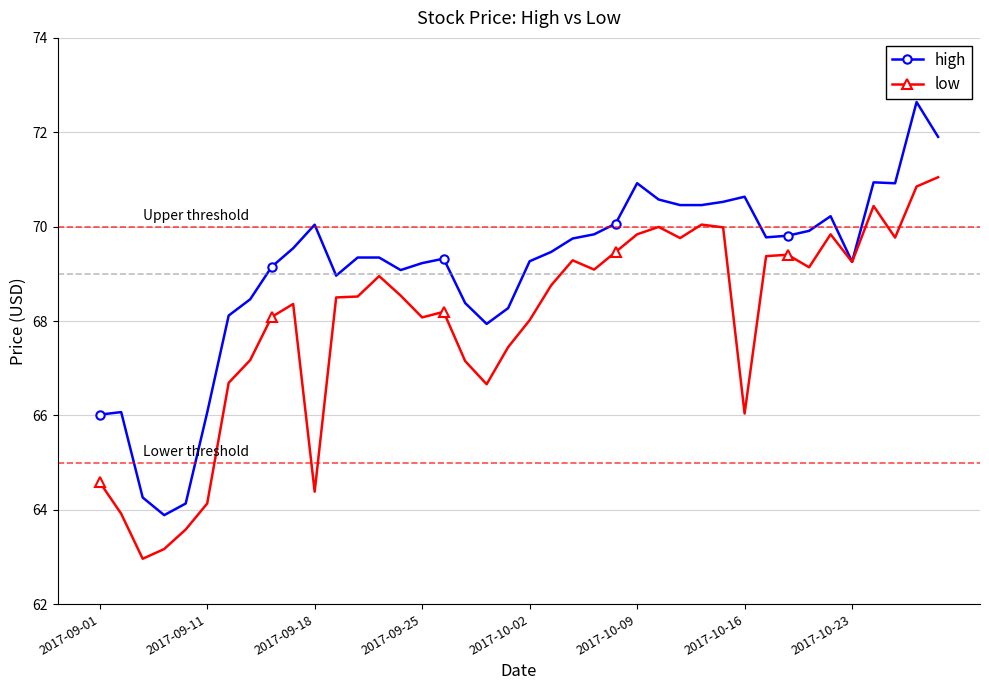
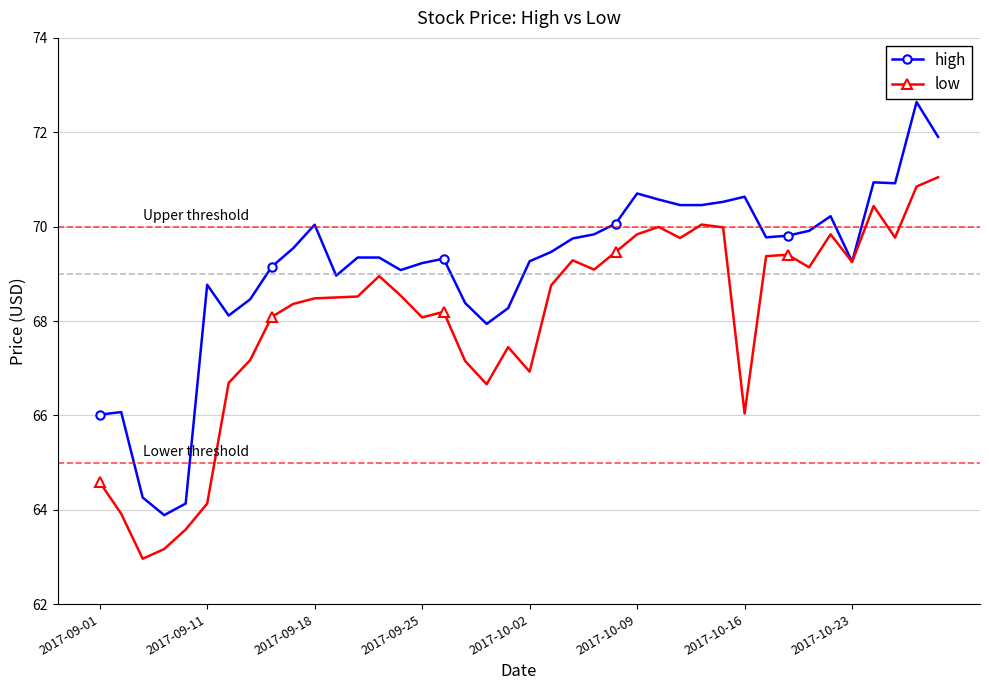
high, 2017-09-11: 66.1 -> 68.8
low, 2017-09-18: 64.4 -> 68.5
low, 2017-10-02: 68.0 -> 66.9
high, 2017-10-09: 70.9 -> 70.7
